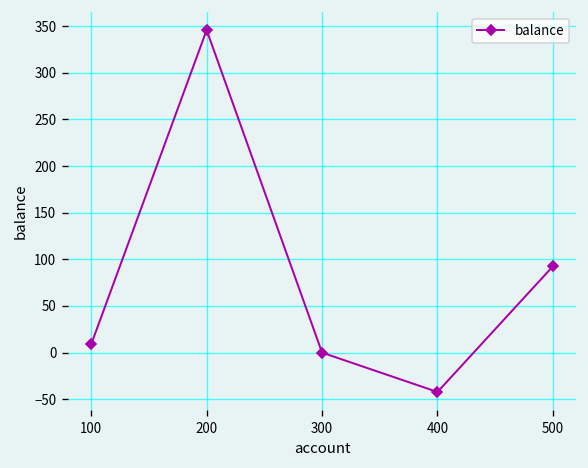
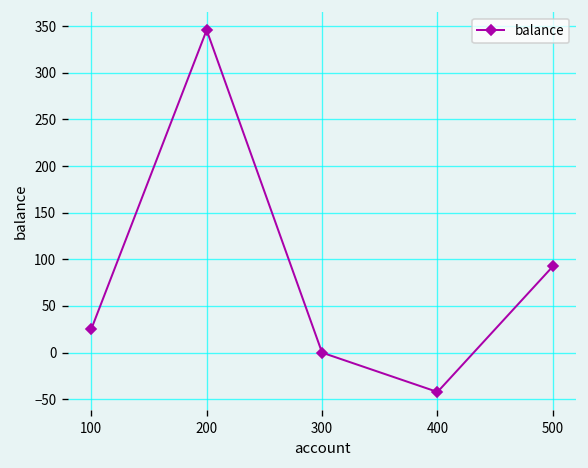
100: 10 -> 20
